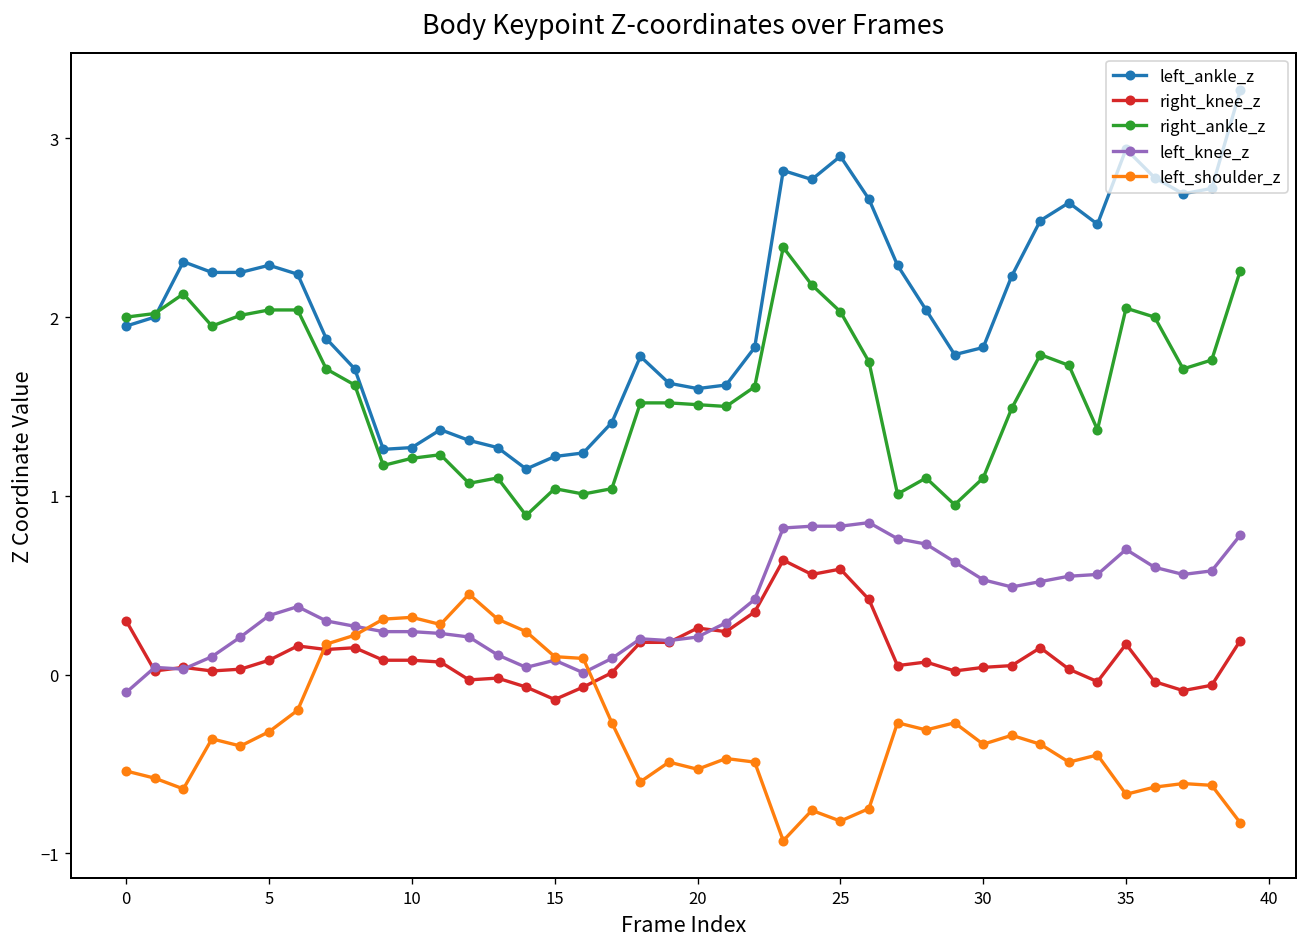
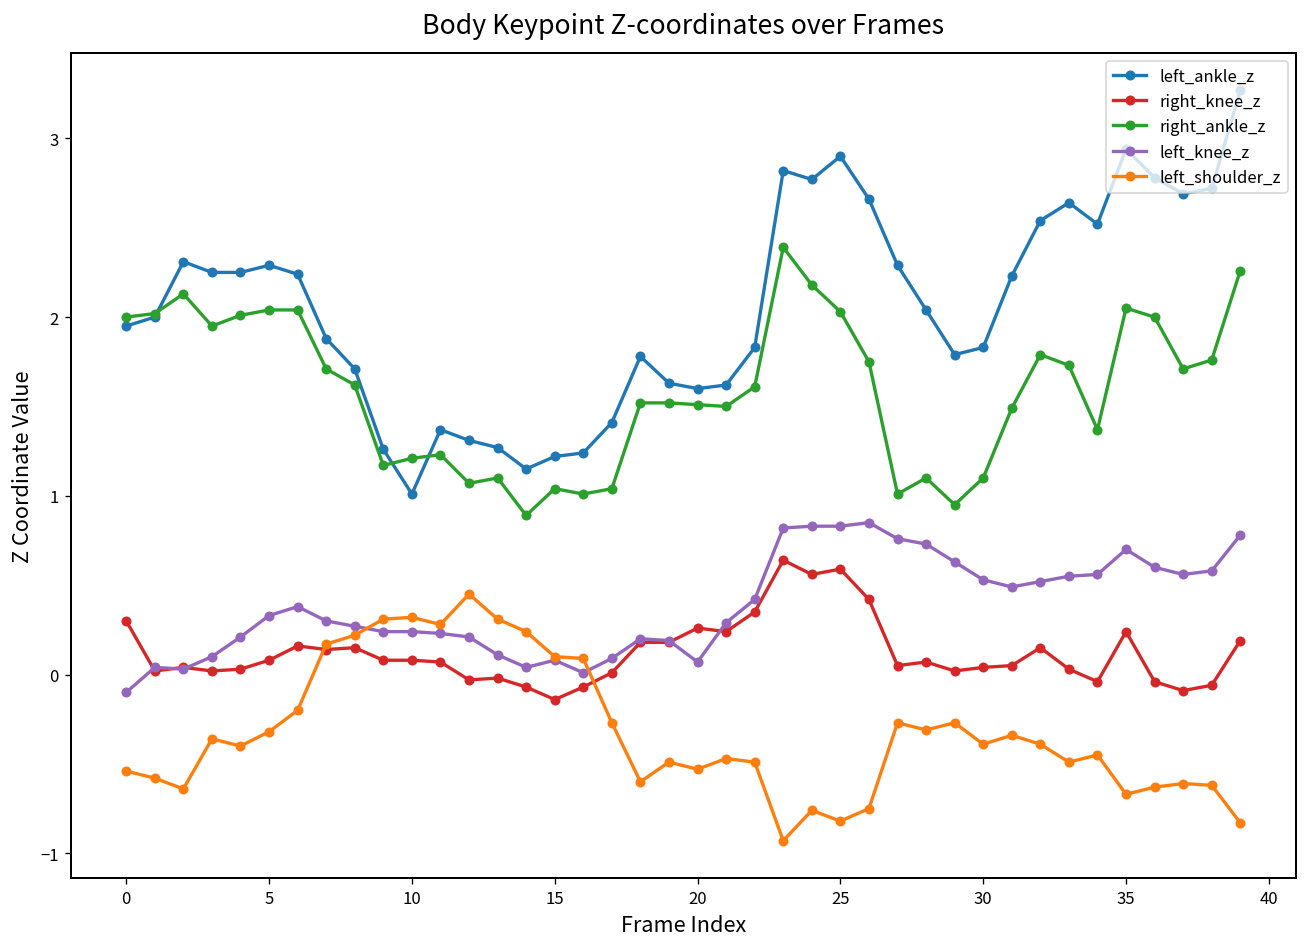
left_ankle_z, 10: 1.27 -> 1.01
left_knee_z, 20: 0.21 -> 0.07
right_knee_z, 35: 0.17 -> 0.24
